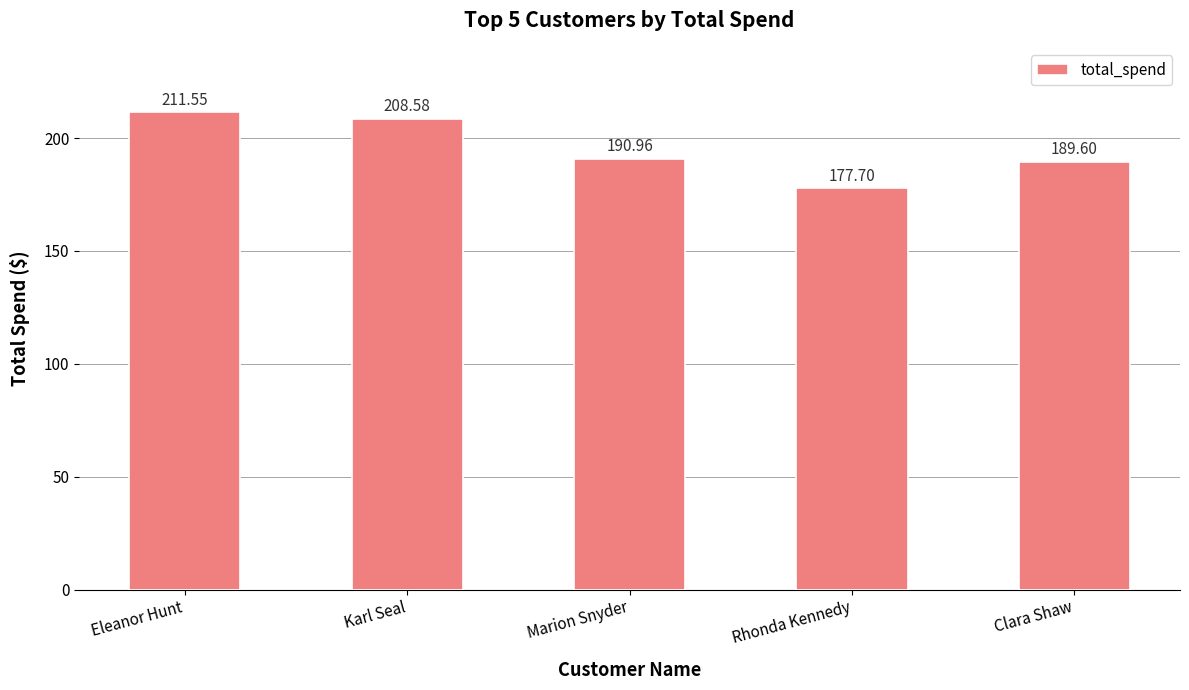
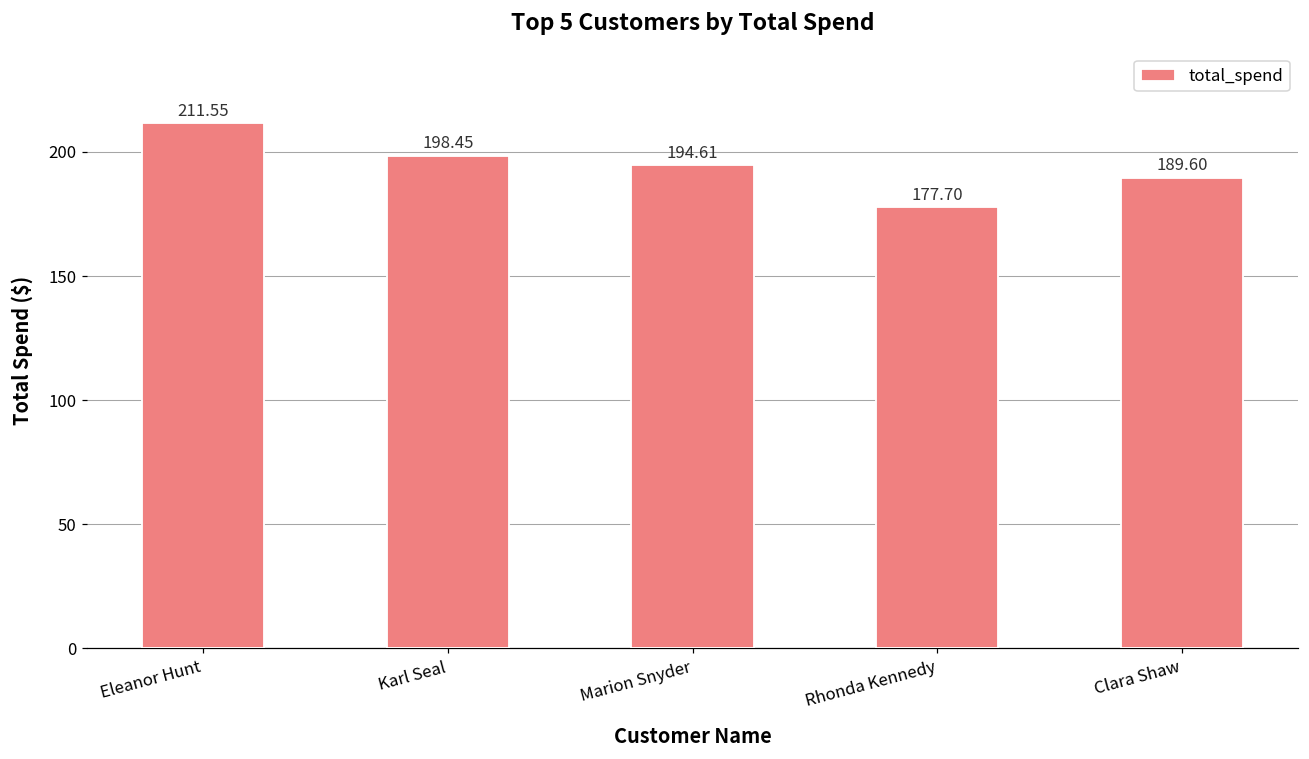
Karl Seal: 208.58 -> 198.45
Marion Snyder: 190.96 -> 194.61
